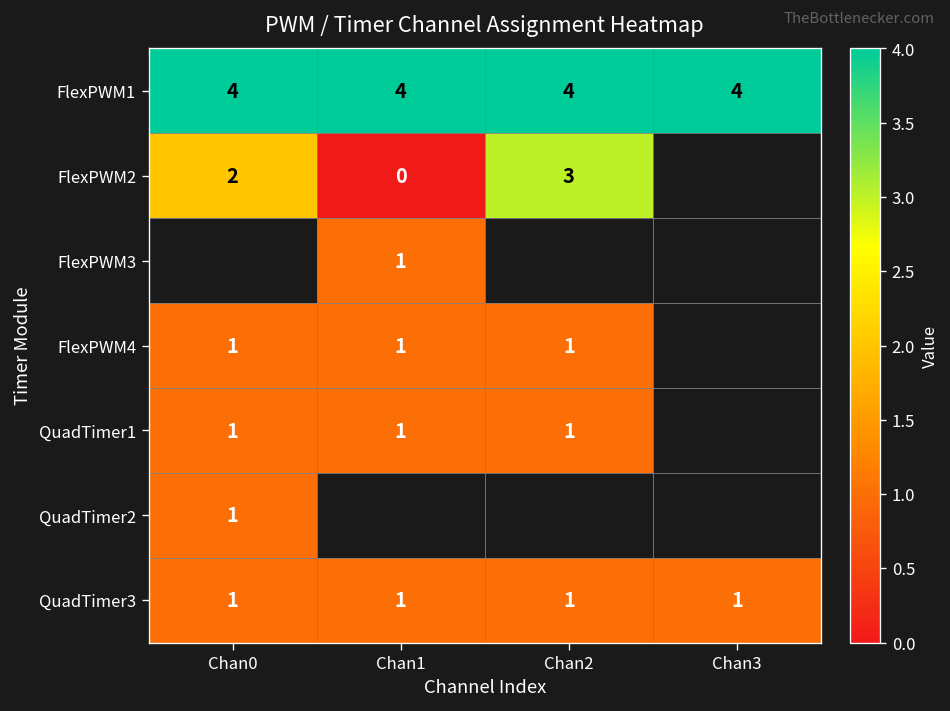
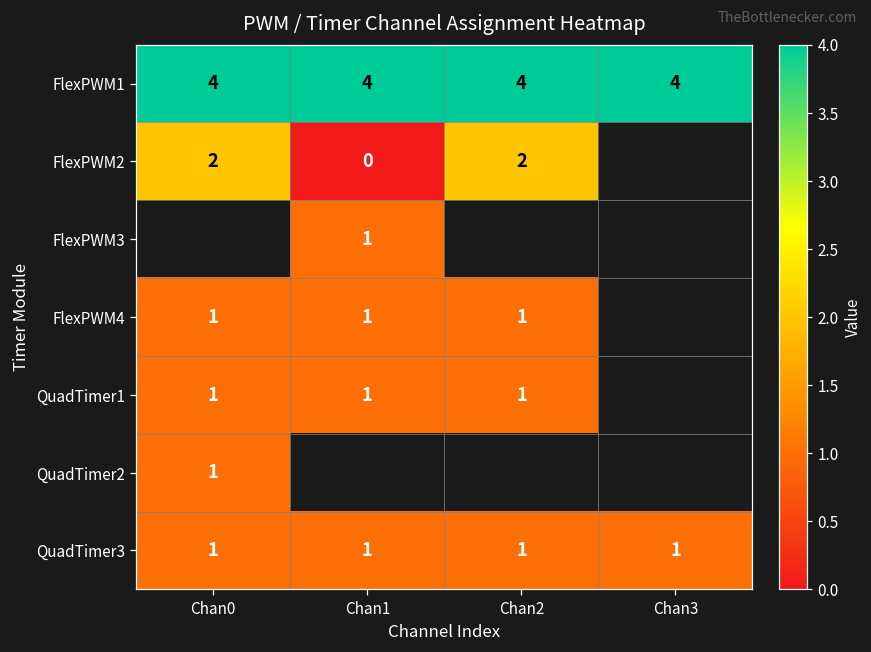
FlexPWM2, Chan2: 3 -> 2
